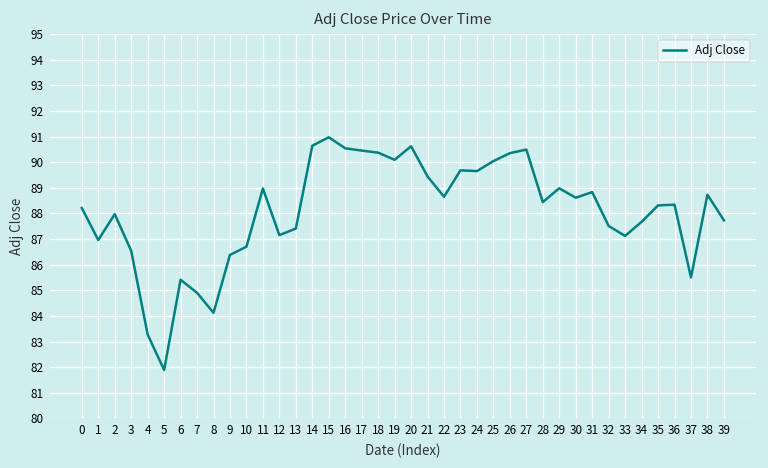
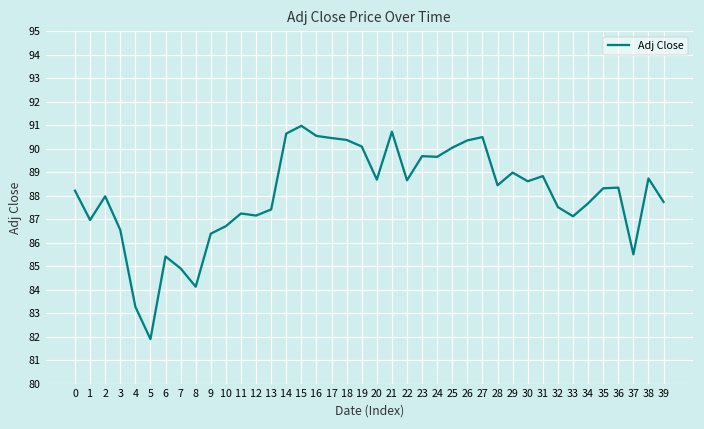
11: 89.0 -> 87.2
20: 90.6 -> 88.7
21: 89.4 -> 90.7
